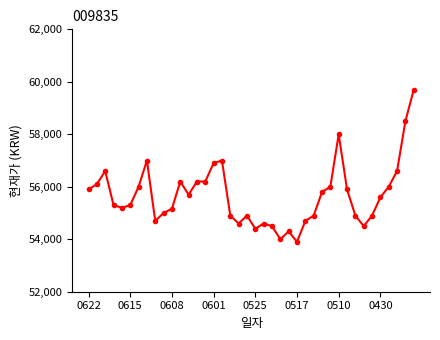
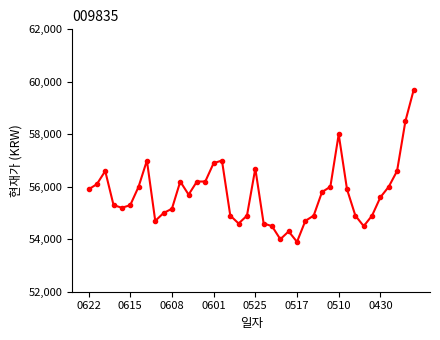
0525: 54,400 -> 56,700
